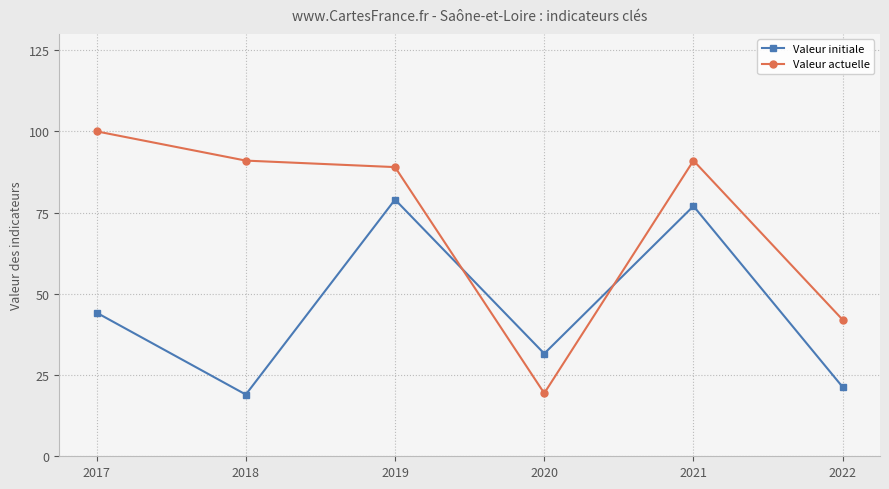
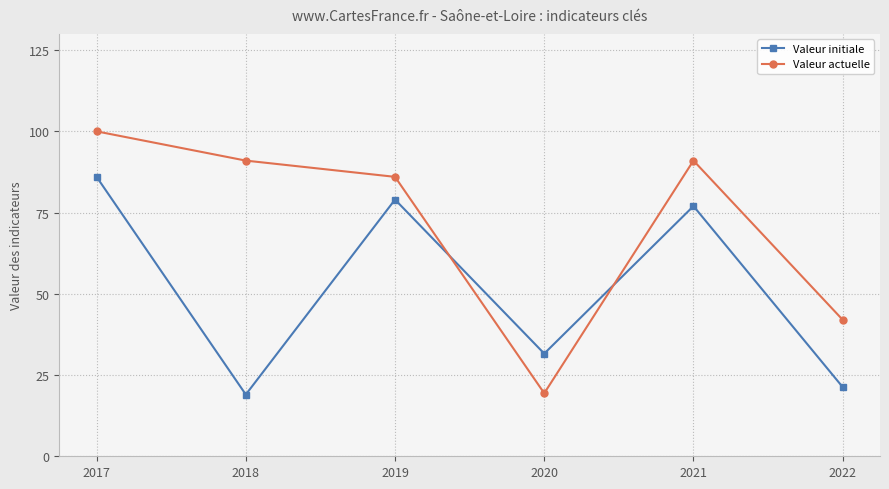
Valeur initiale, 2017: 44 -> 86
Valeur actuelle, 2019: 89 -> 86
